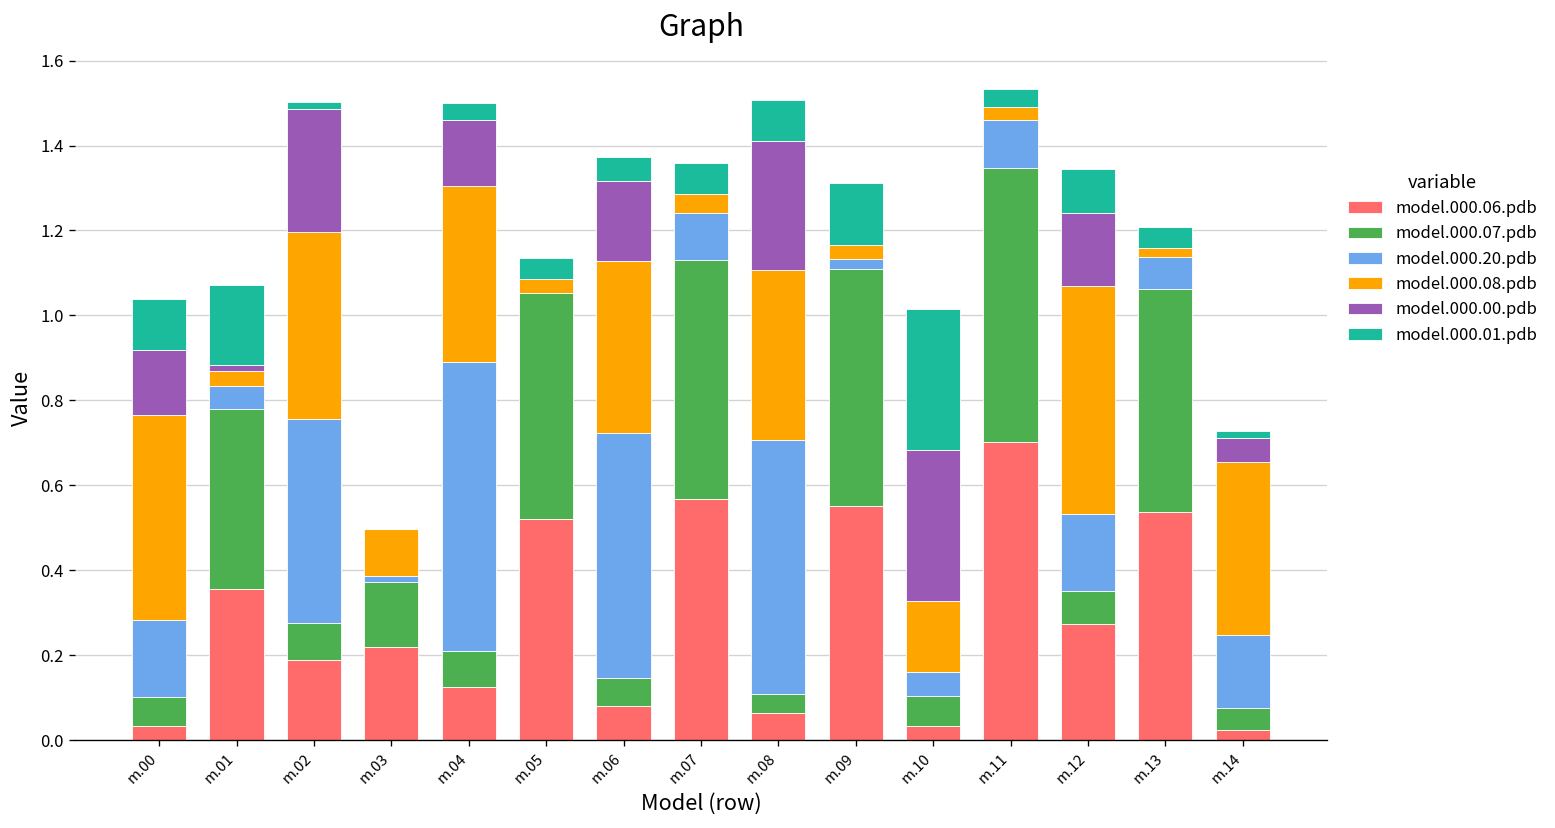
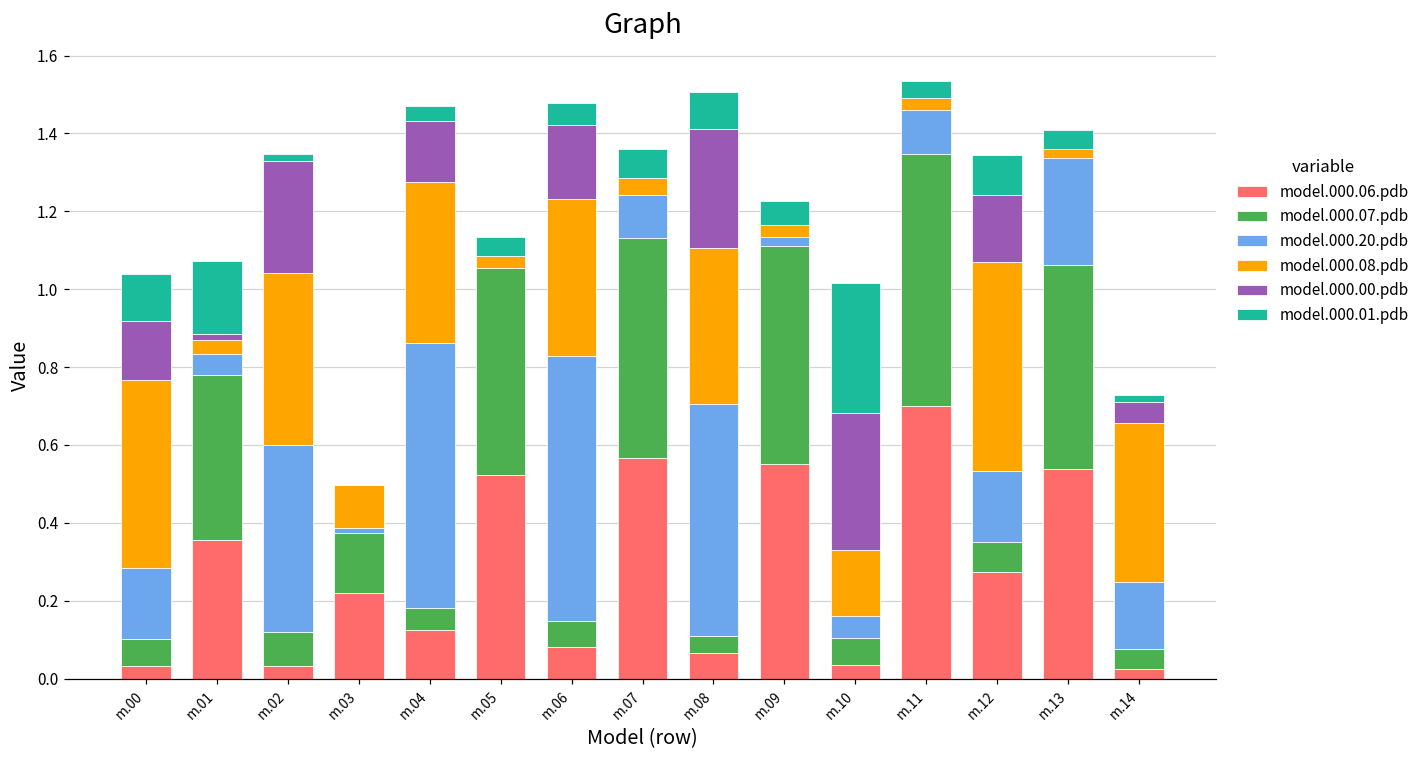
model.000.06.pdb, m.02: 0.19 -> 0.03
model.000.07.pdb, m.04: 0.08 -> 0.05
model.000.20.pdb, m.06: 0.58 -> 0.68
model.000.01.pdb, m.09: 0.15 -> 0.06
model.000.20.pdb, m.13: 0.07 -> 0.27
